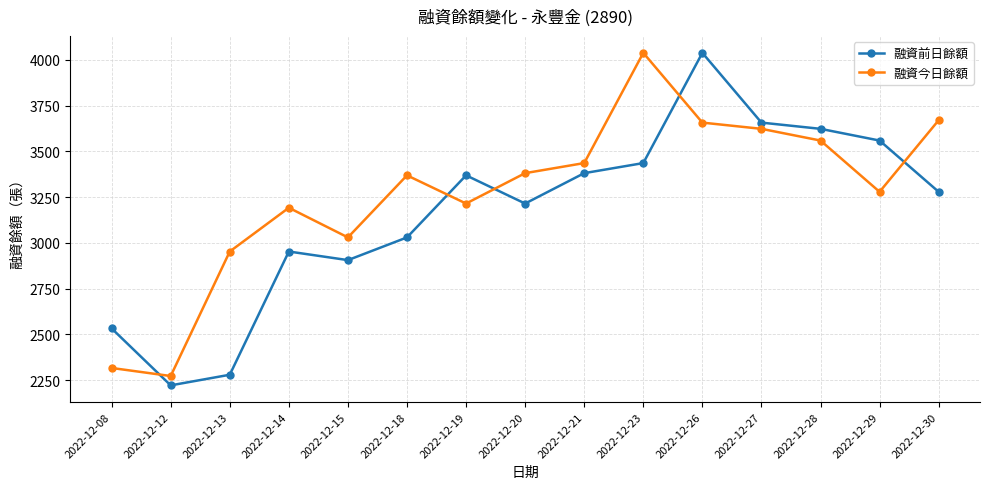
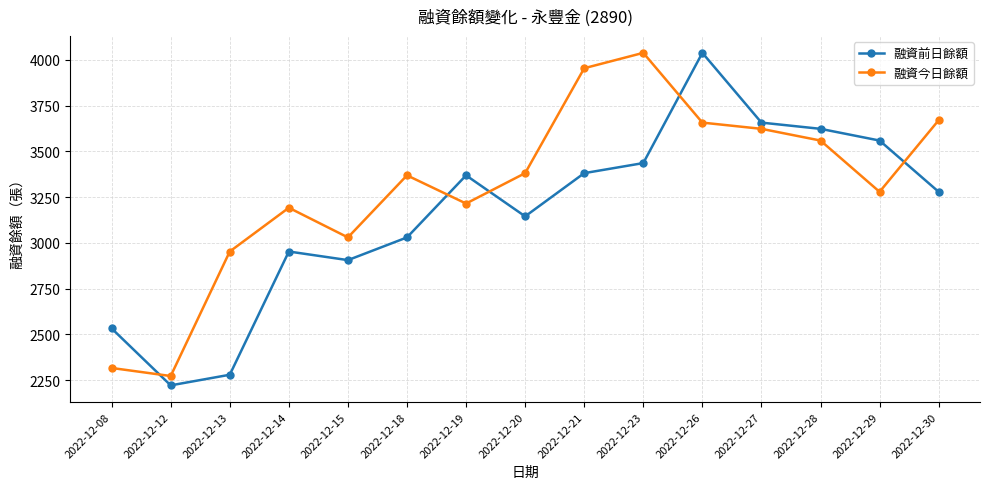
融資前日餘額, 2022-12-20: 3220 -> 3150
融資今日餘額, 2022-12-21: 3440 -> 3950
